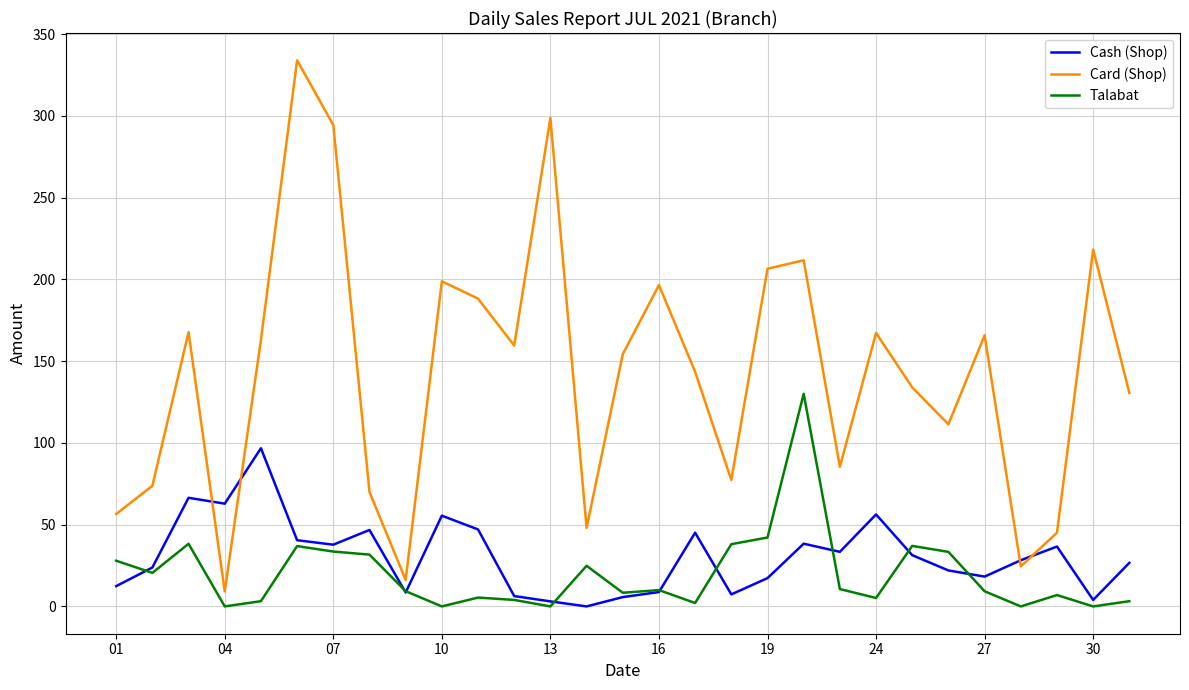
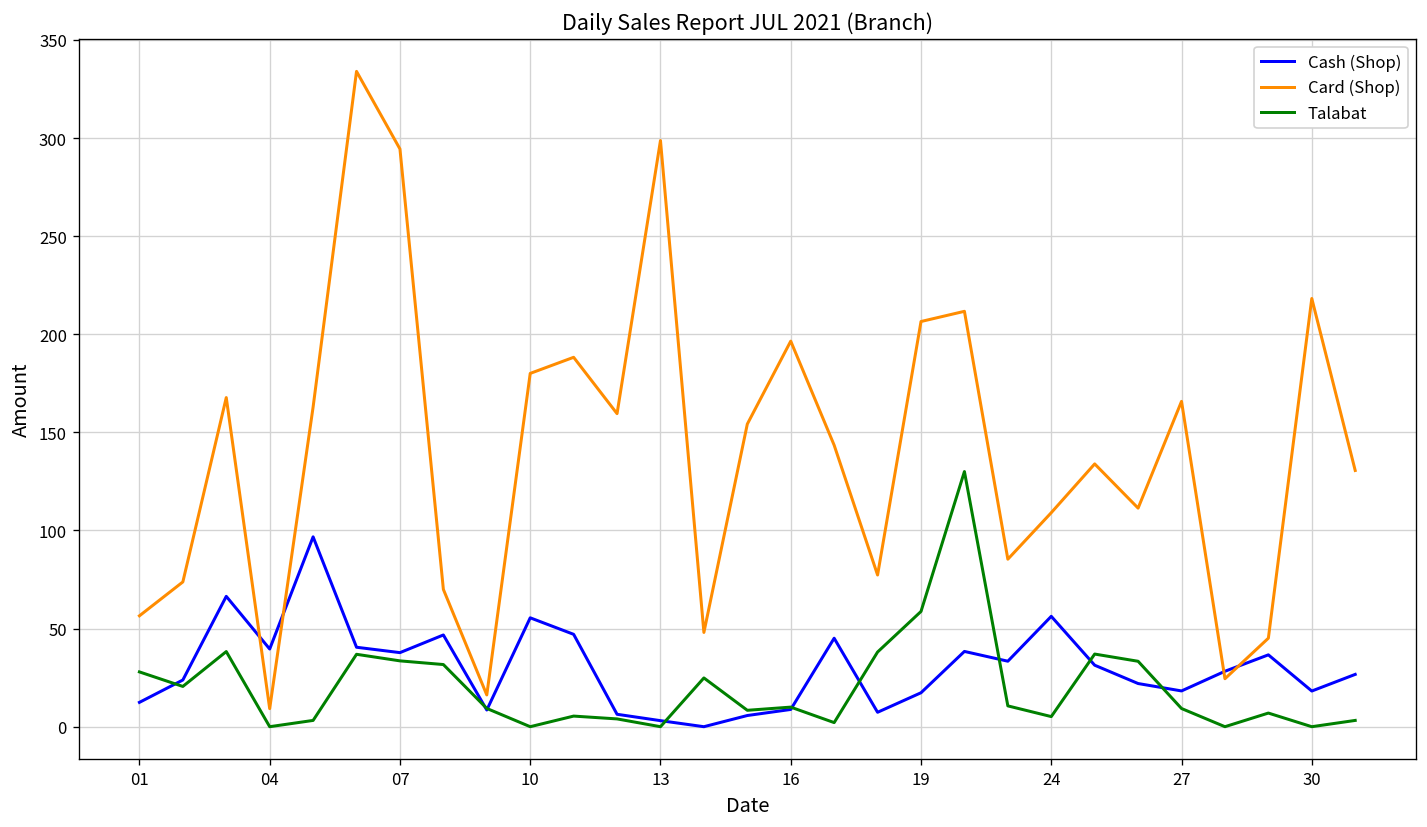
Cash (Shop), 04: 63 -> 40
Card (Shop), 10: 199 -> 180
Talabat, 19: 42 -> 59
Card (Shop), 24: 167 -> 109
Cash (Shop), 30: 4 -> 18
